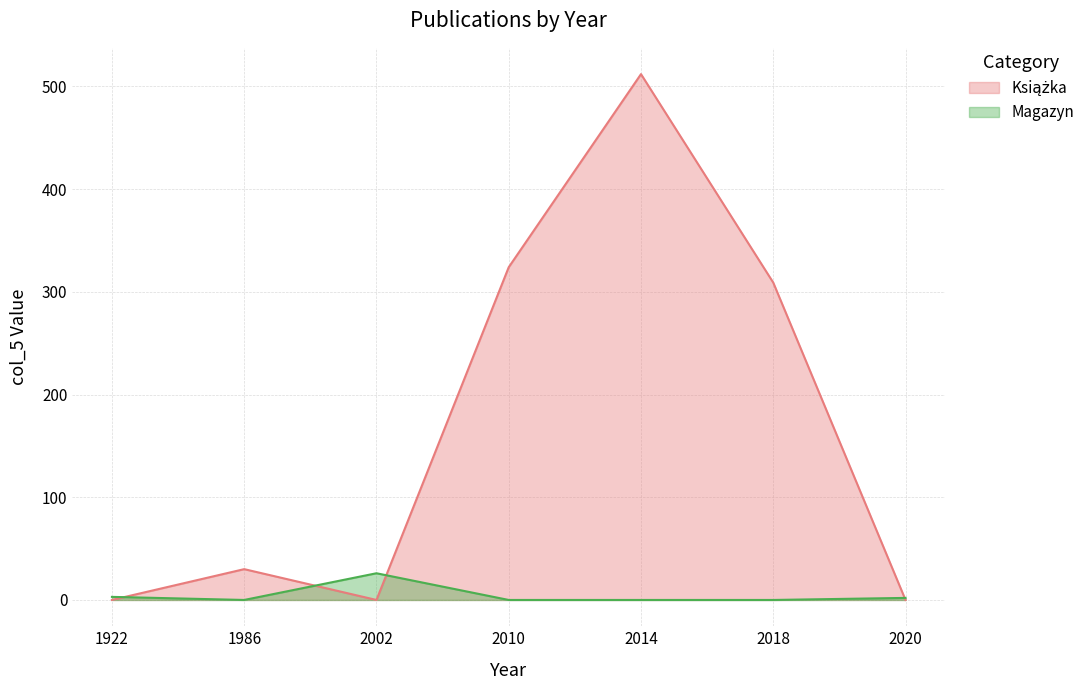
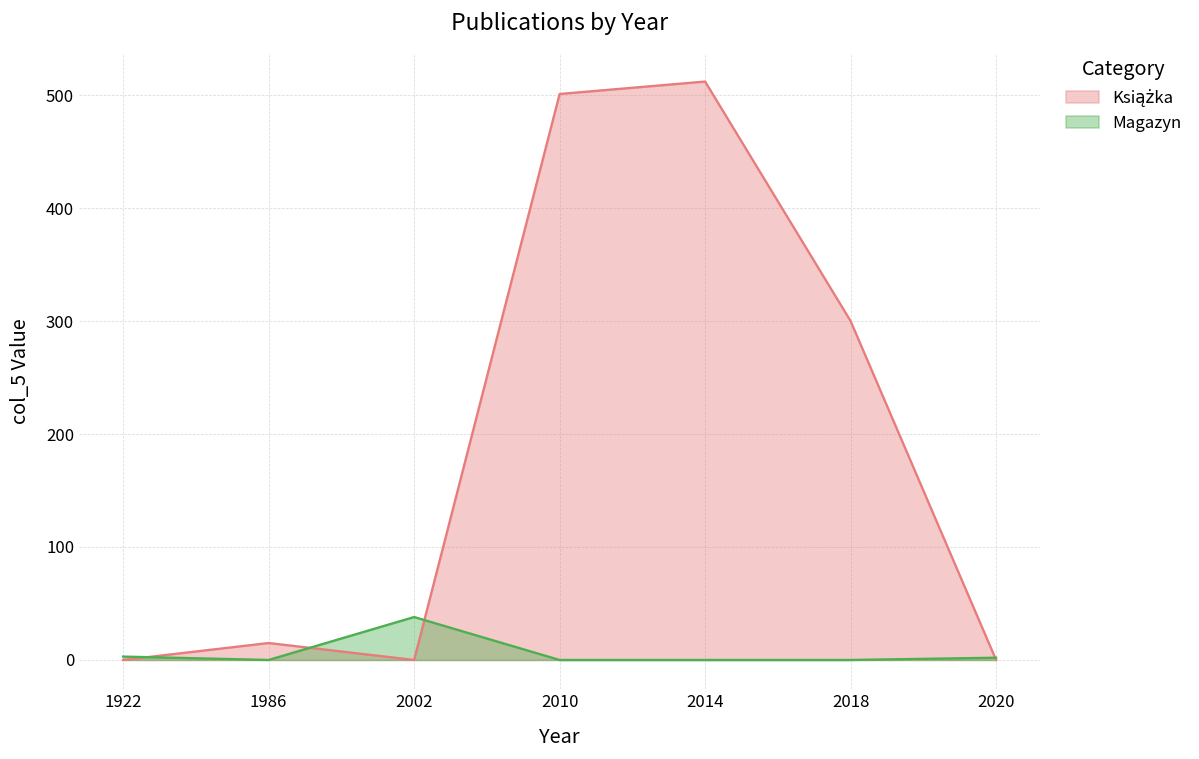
Książka, 1986: 30 -> 15
Magazyn, 2002: 26 -> 38
Książka, 2010: 324 -> 501
Książka, 2018: 309 -> 300
